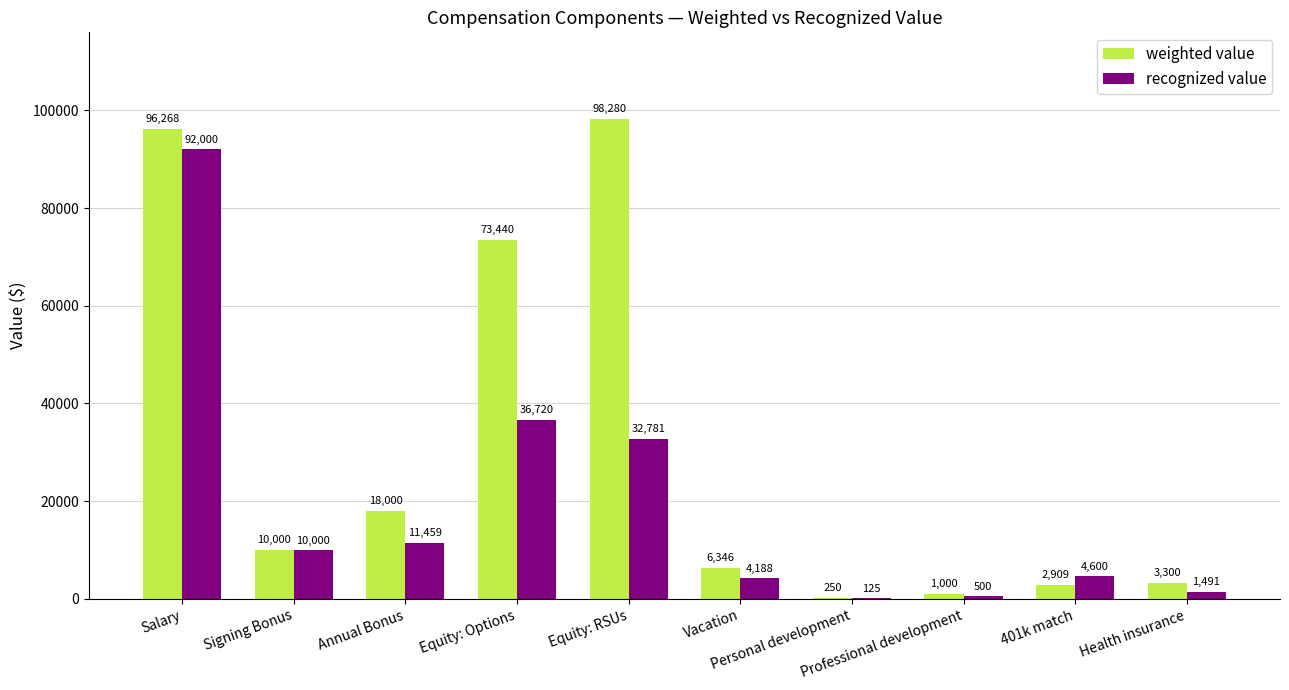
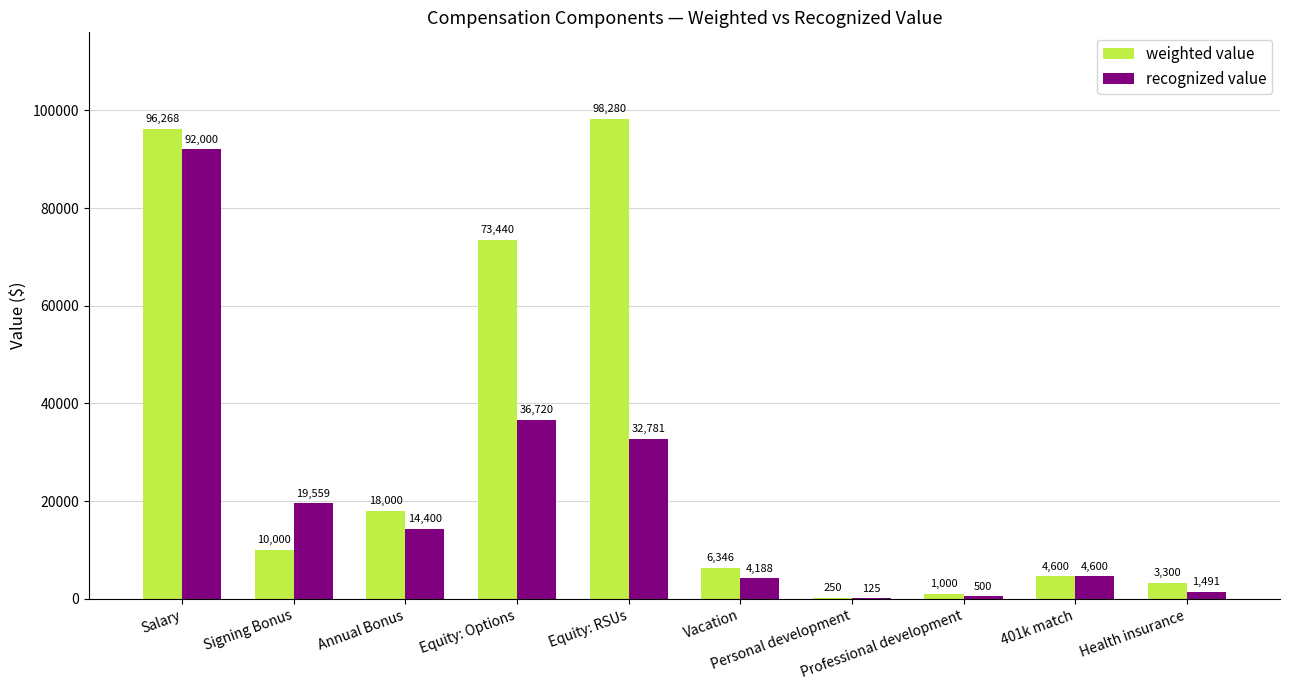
recognized value, Signing Bonus: 10,000 -> 19,559
recognized value, Annual Bonus: 11,459 -> 14,400
weighted value, 401k match: 2,909 -> 4,600
